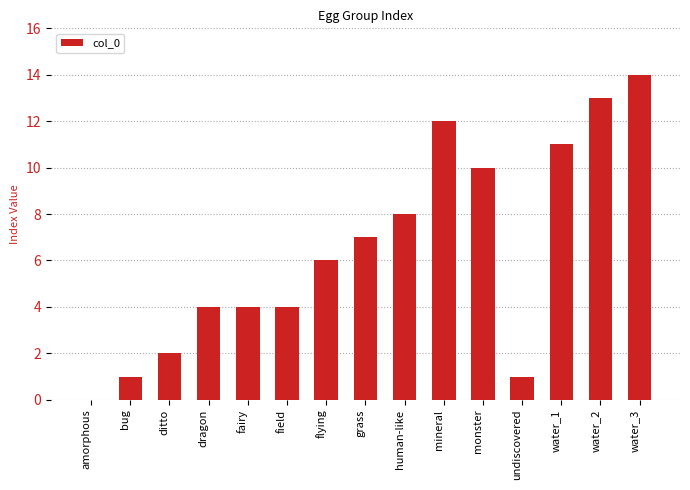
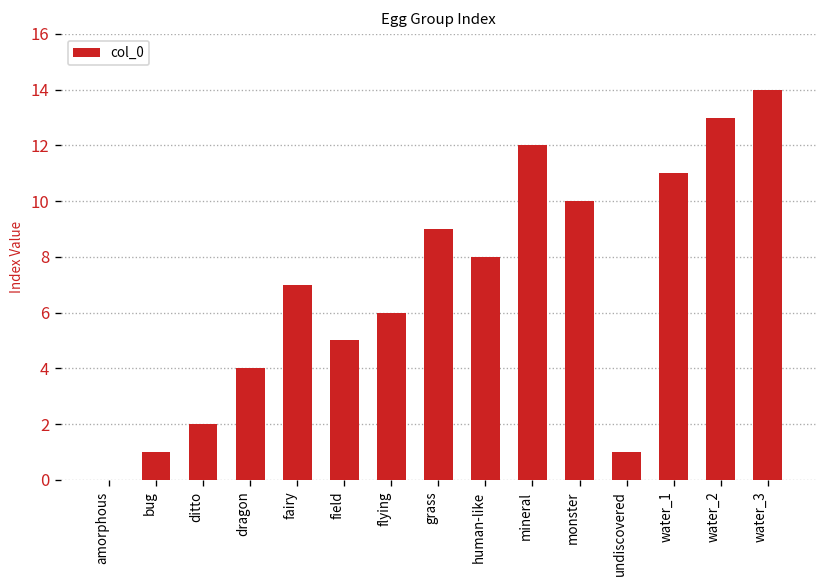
fairy: 4 -> 7
field: 4 -> 5
grass: 7 -> 9
